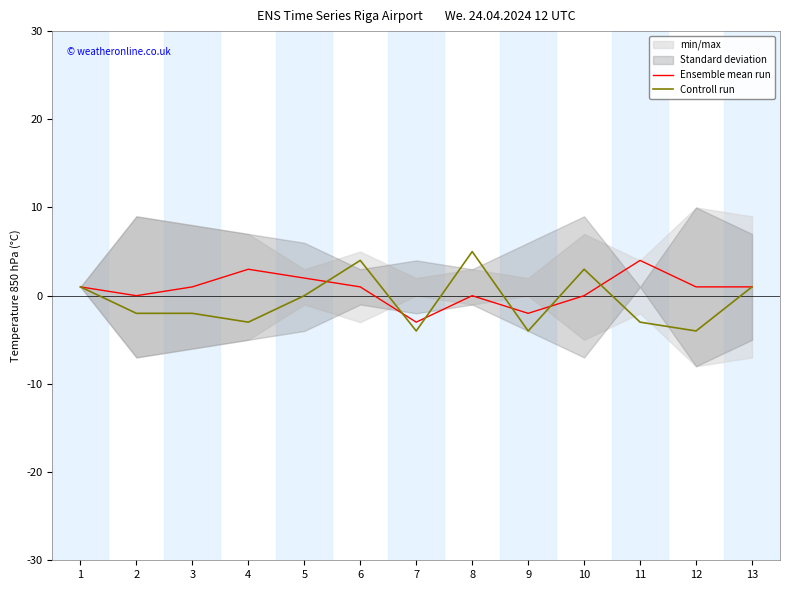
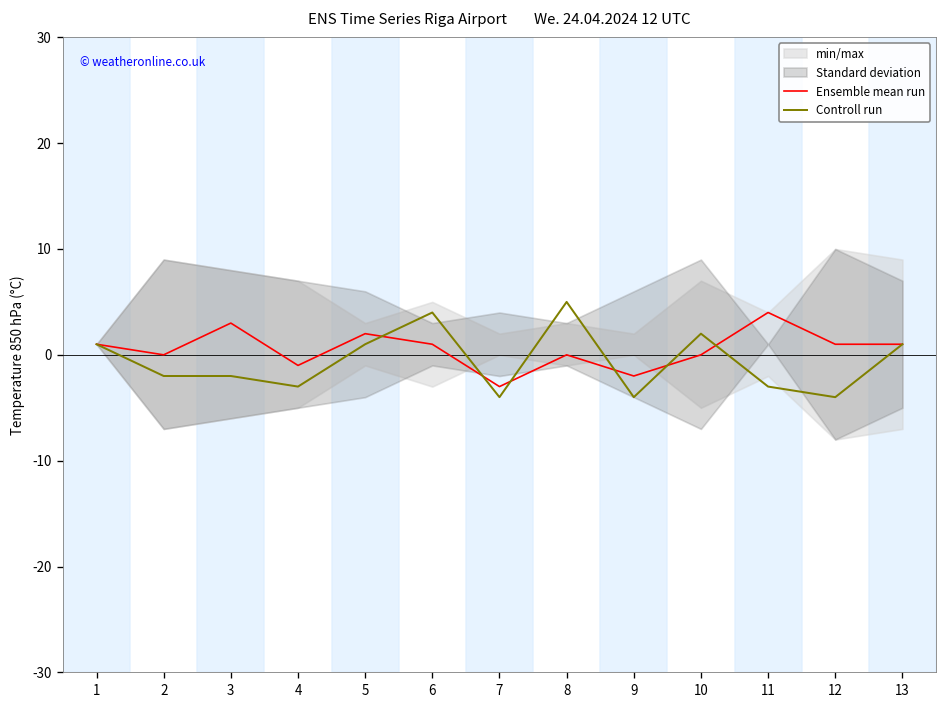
Ensemble mean run, 3: 1 -> 3
Ensemble mean run, 4: 3 -> -1
Controll run, 5: 0 -> 1
Controll run, 10: 3 -> 2
